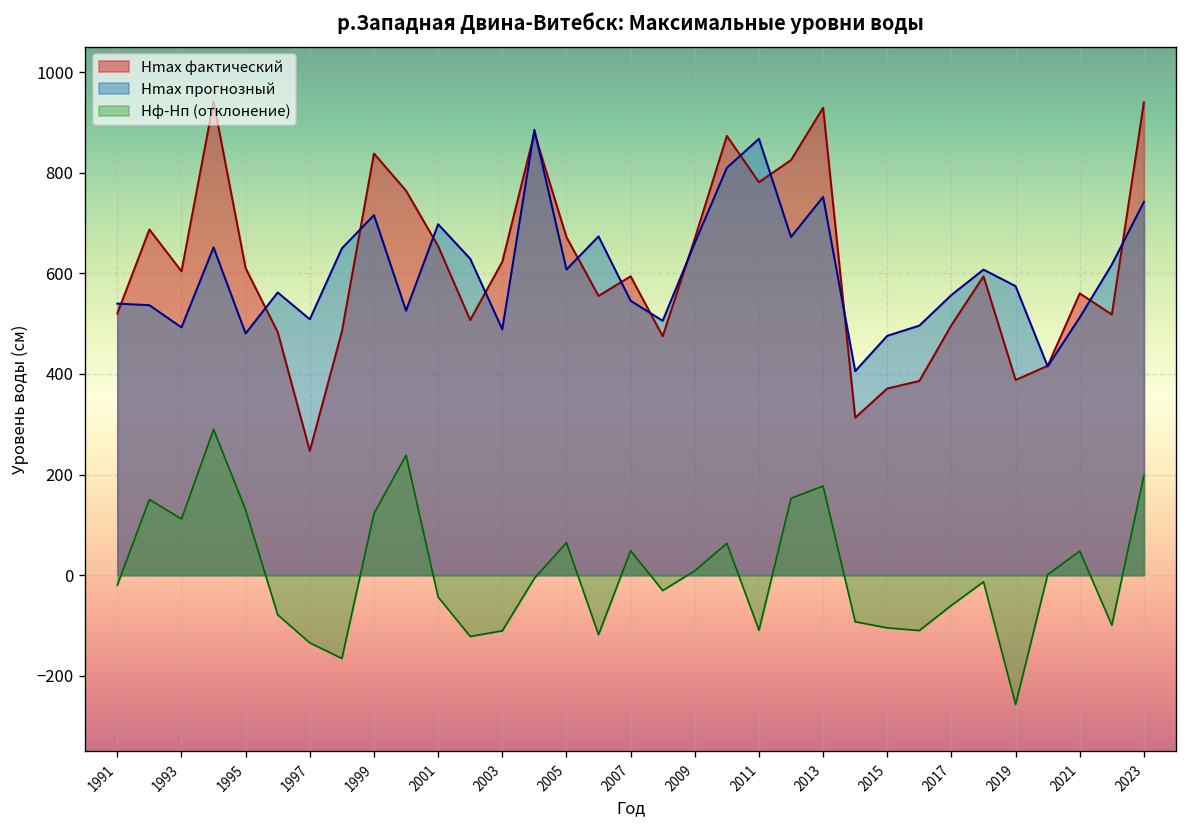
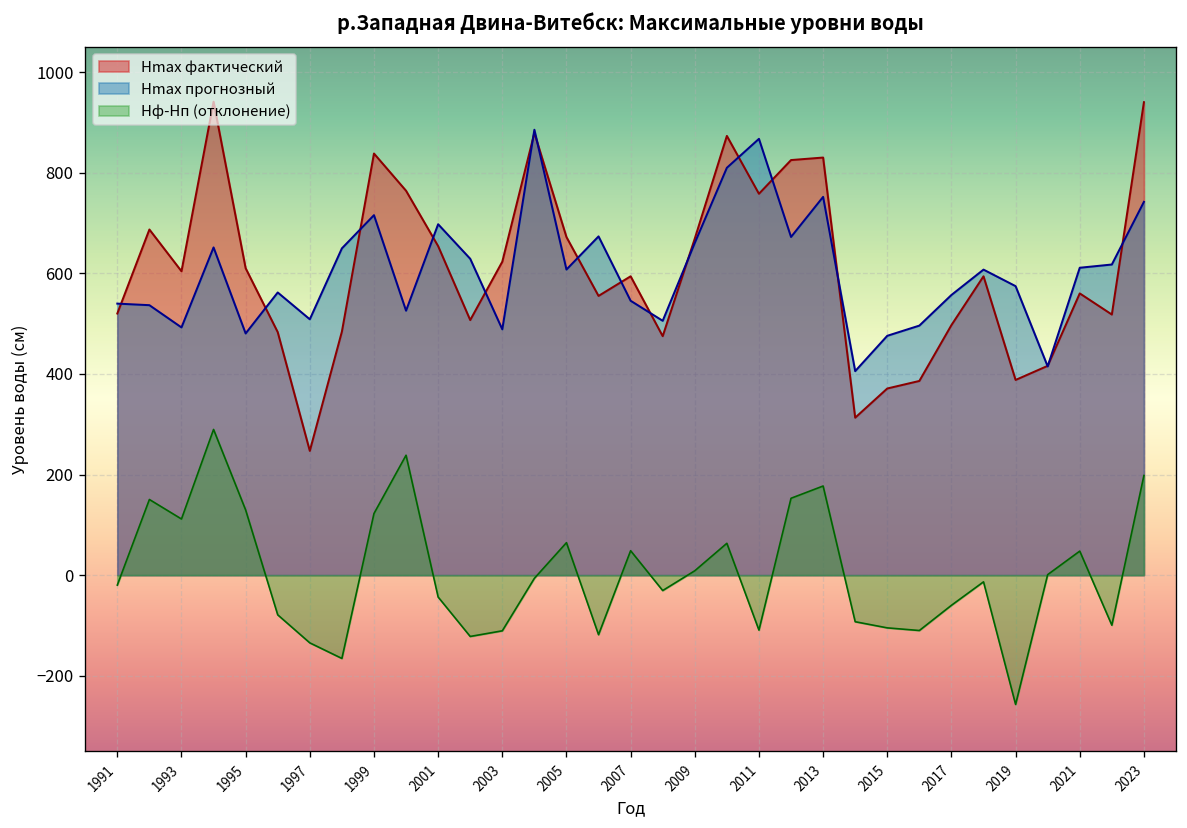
Hmax фактический, 2011: 780 -> 760
Hmax фактический, 2013: 930 -> 830
Hmax прогнозный, 2021: 510 -> 610
